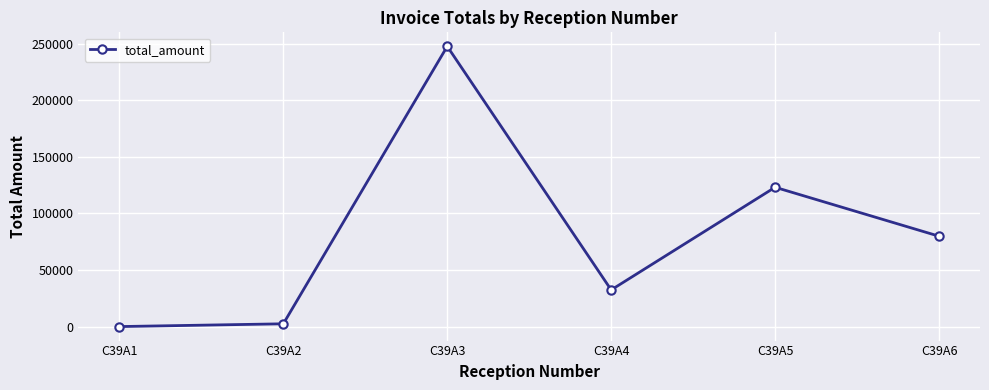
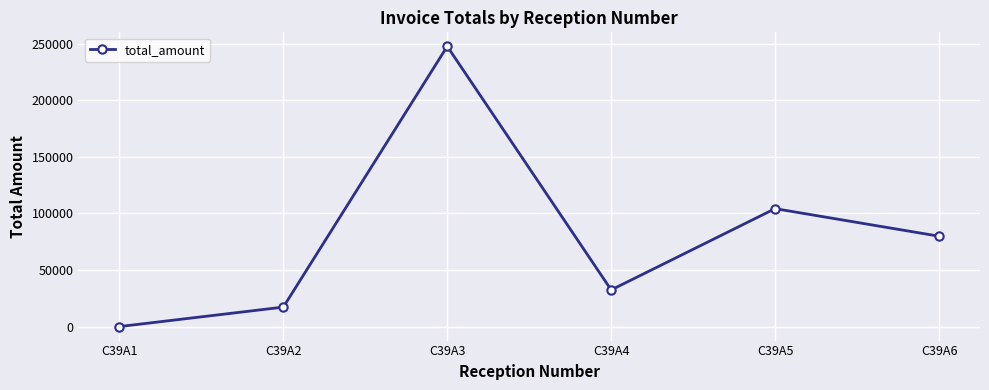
C39A2: 2000 -> 17000
C39A5: 123000 -> 104000
